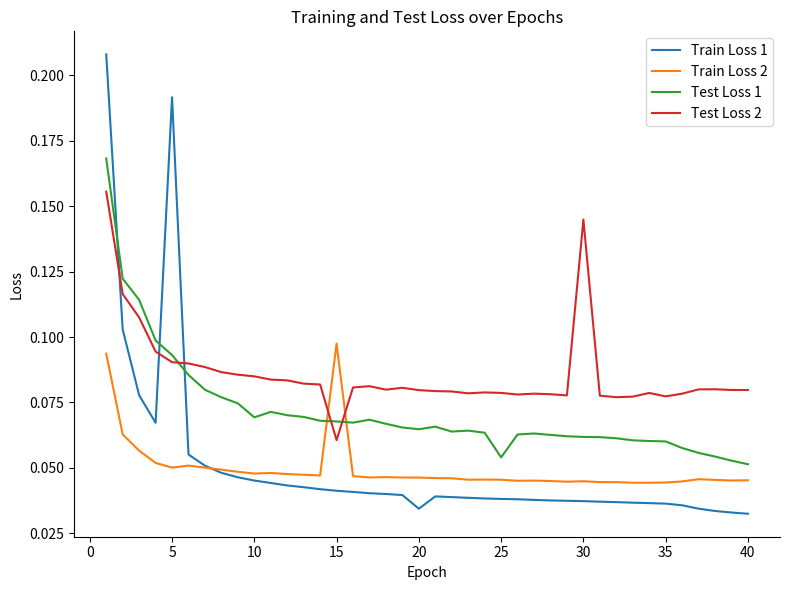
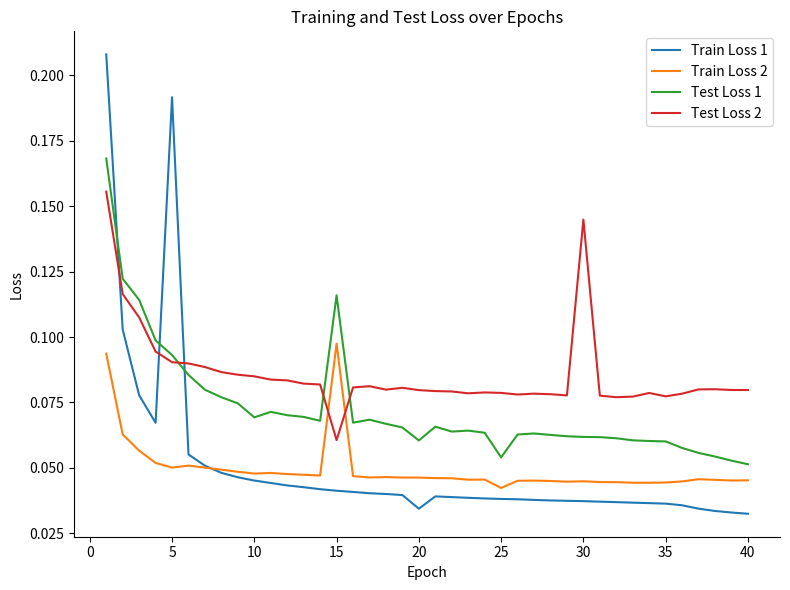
Test Loss 1, 15: 0.068 -> 0.116
Test Loss 1, 20: 0.065 -> 0.060
Train Loss 2, 25: 0.045 -> 0.042
